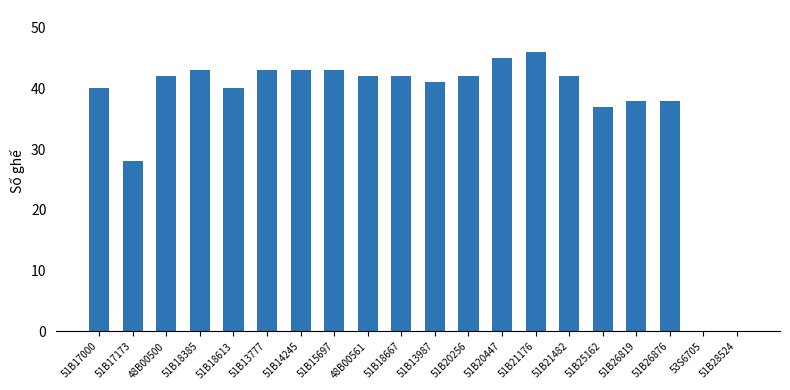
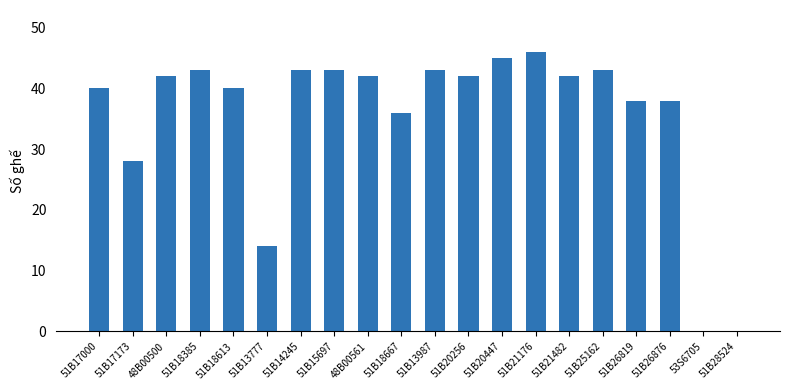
51B13777: 43 -> 14
51B18667: 42 -> 36
51B13987: 41 -> 43
51B25162: 37 -> 43
